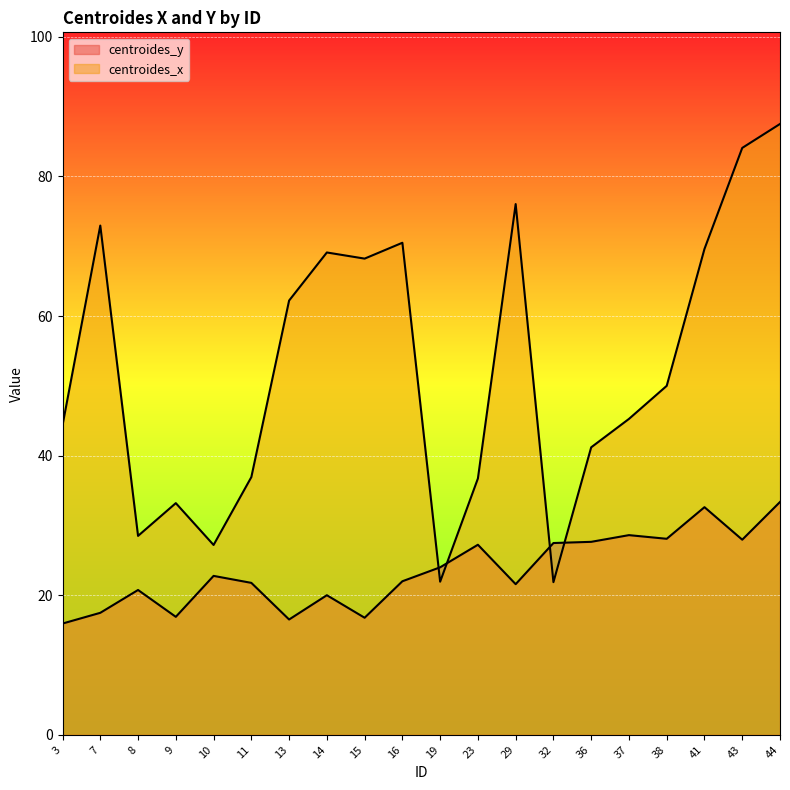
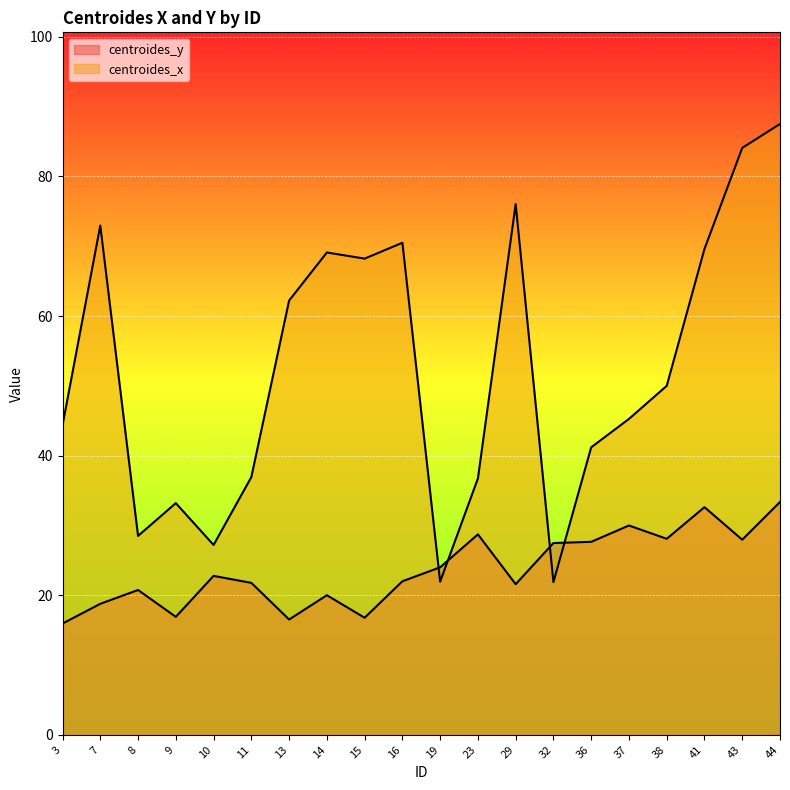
centroides_y, 7: 17 -> 19
centroides_y, 23: 27 -> 29
centroides_y, 37: 29 -> 30
